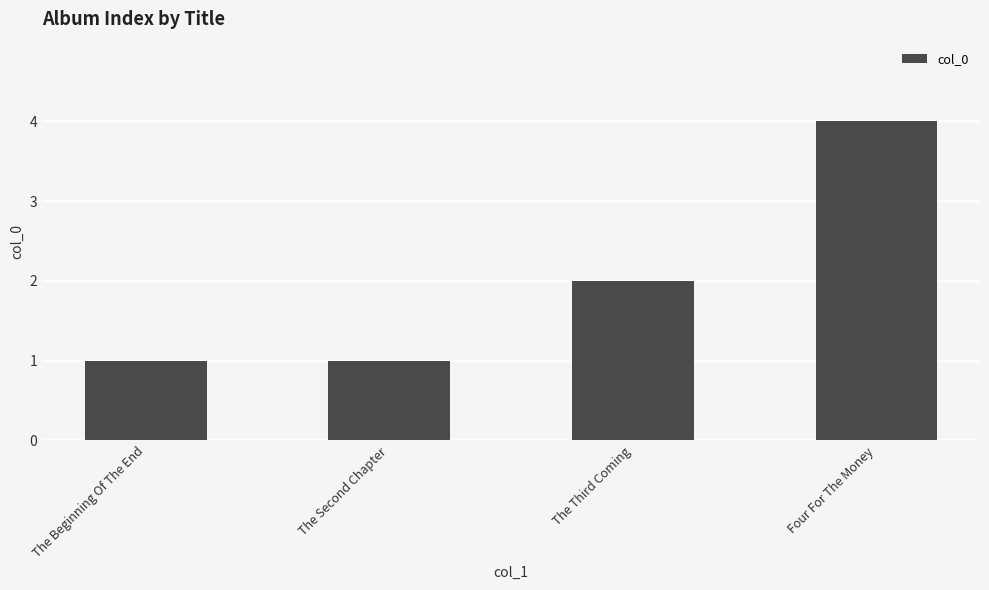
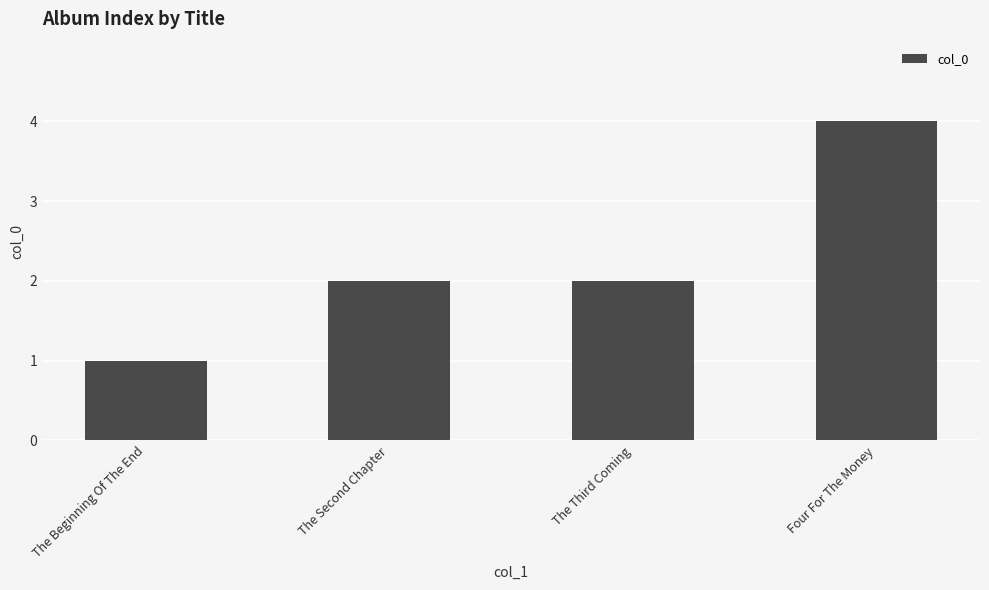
The Second Chapter: 1 -> 2
